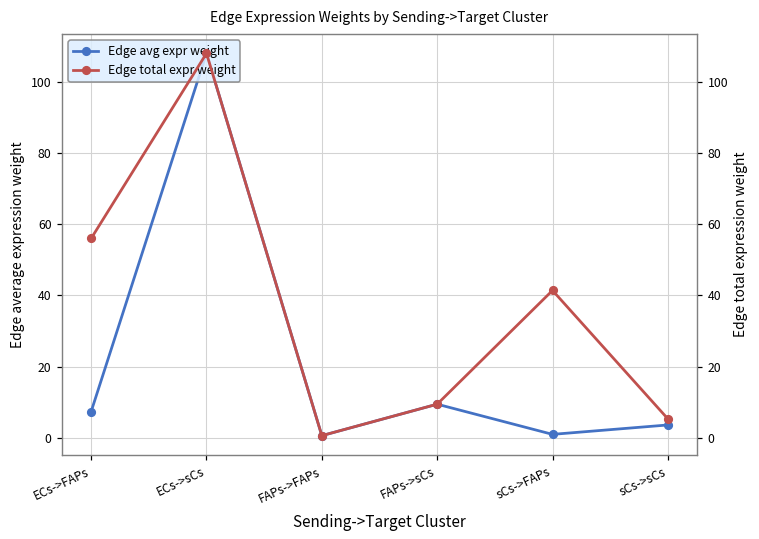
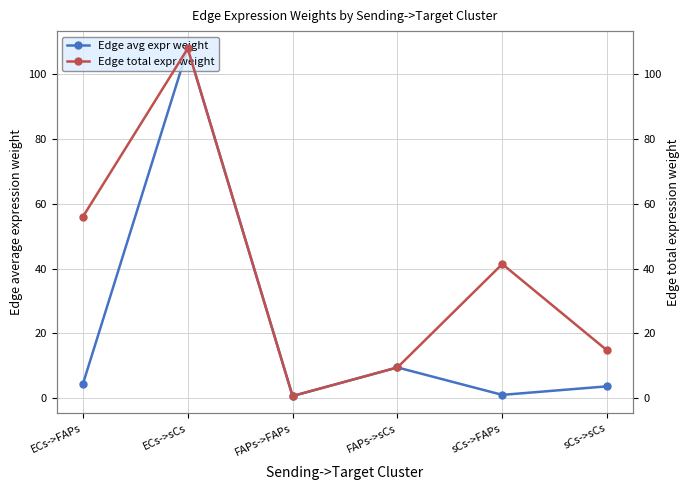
Edge avg expr weight, ECs->FAPs: 7 -> 4
Edge total expr weight, sCs->sCs: 5 -> 15
